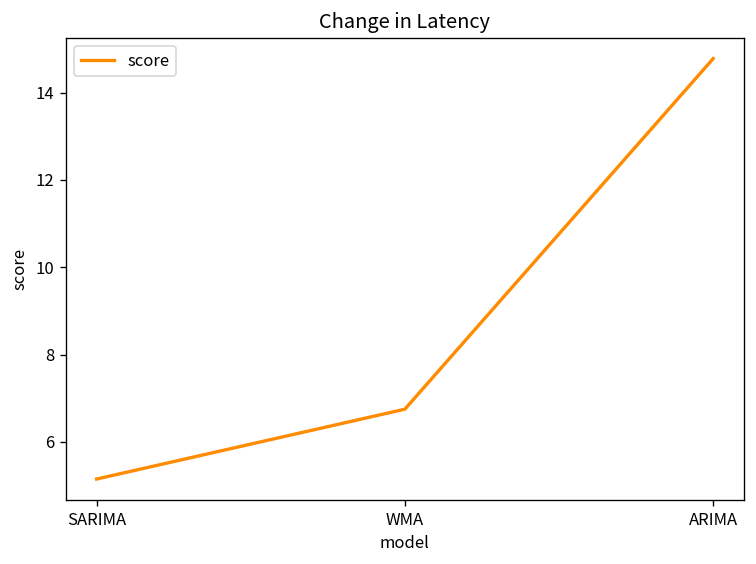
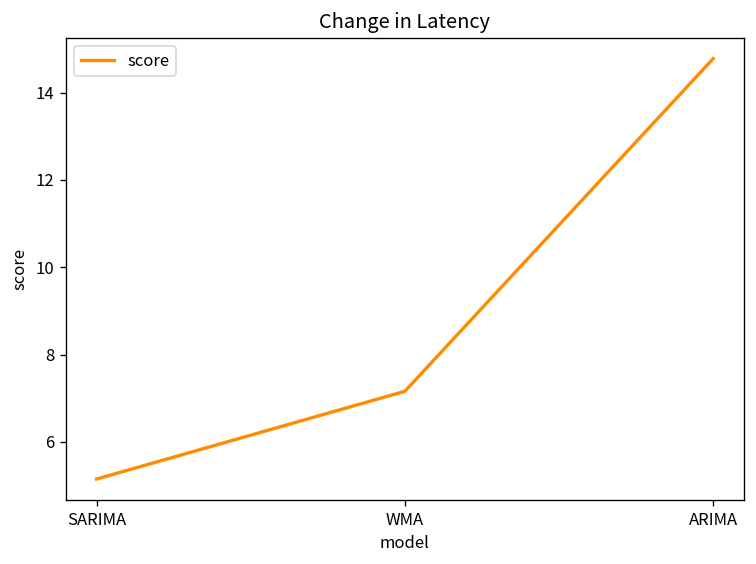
WMA: 6.8 -> 7.2
